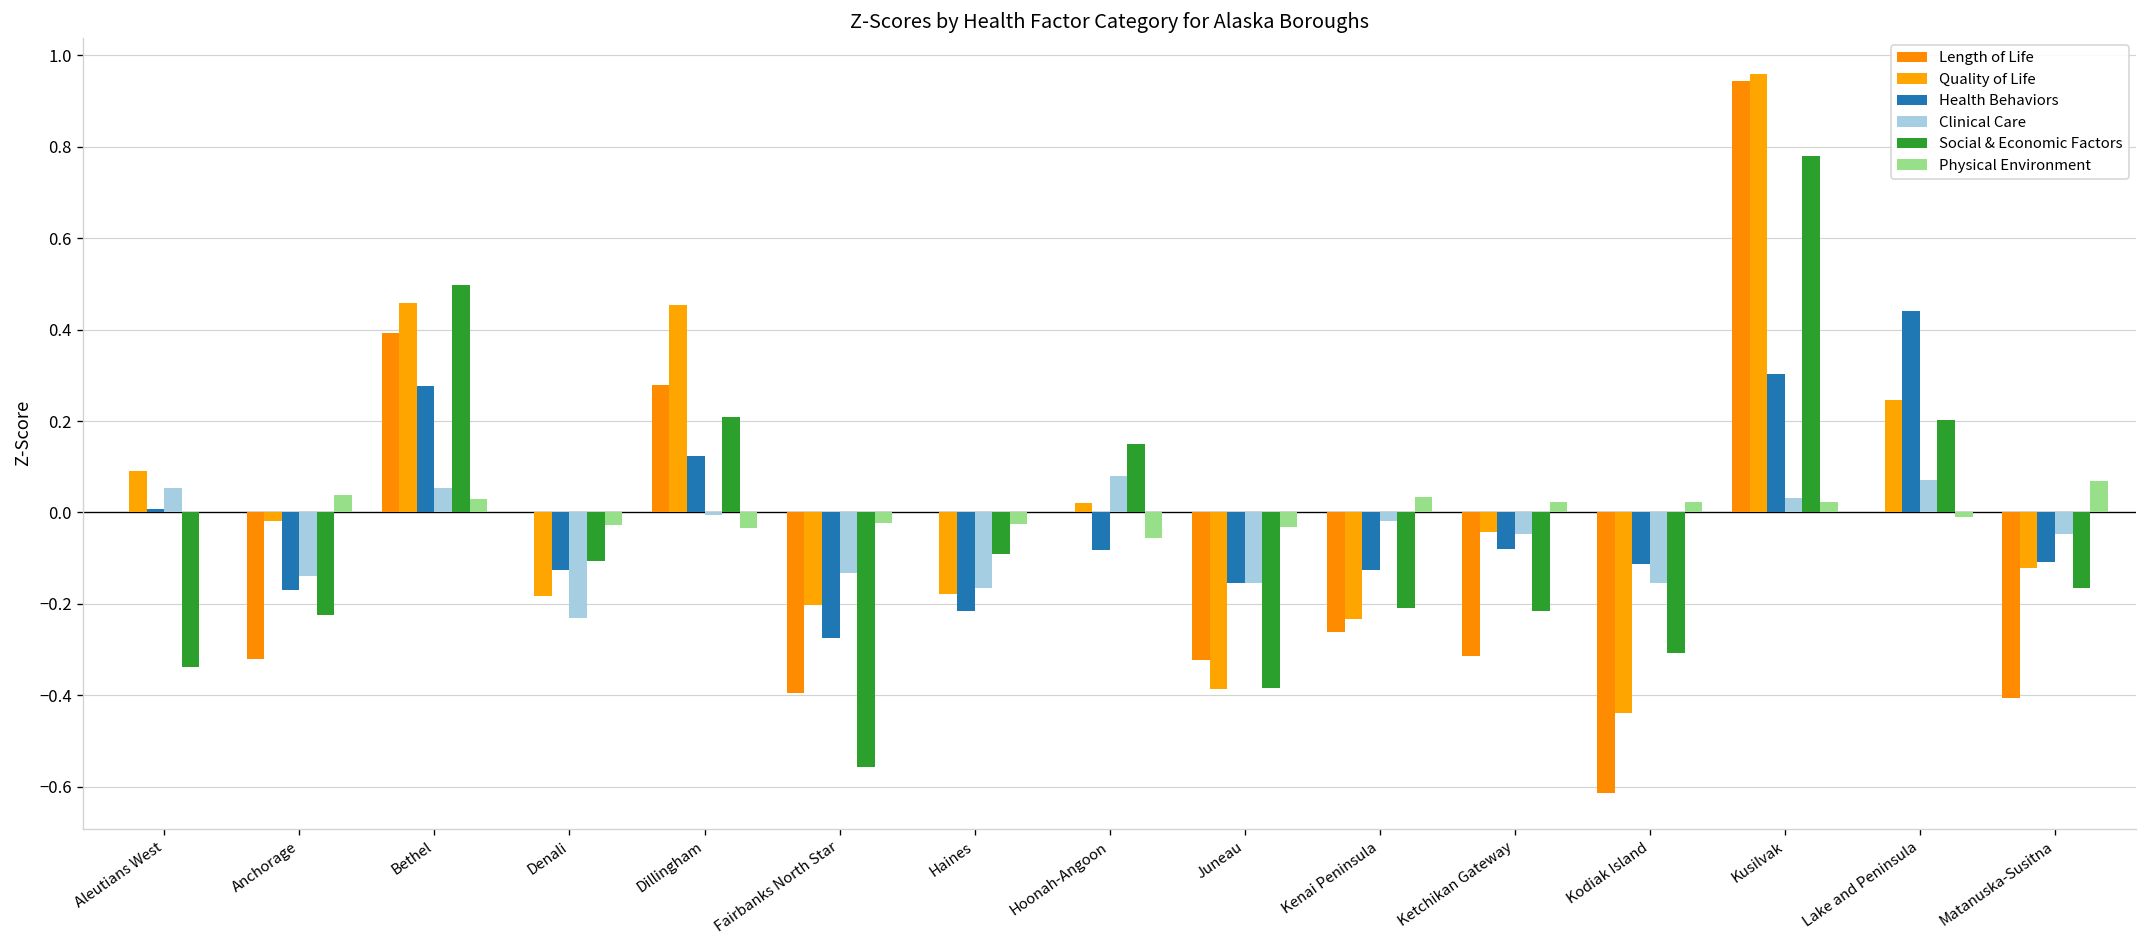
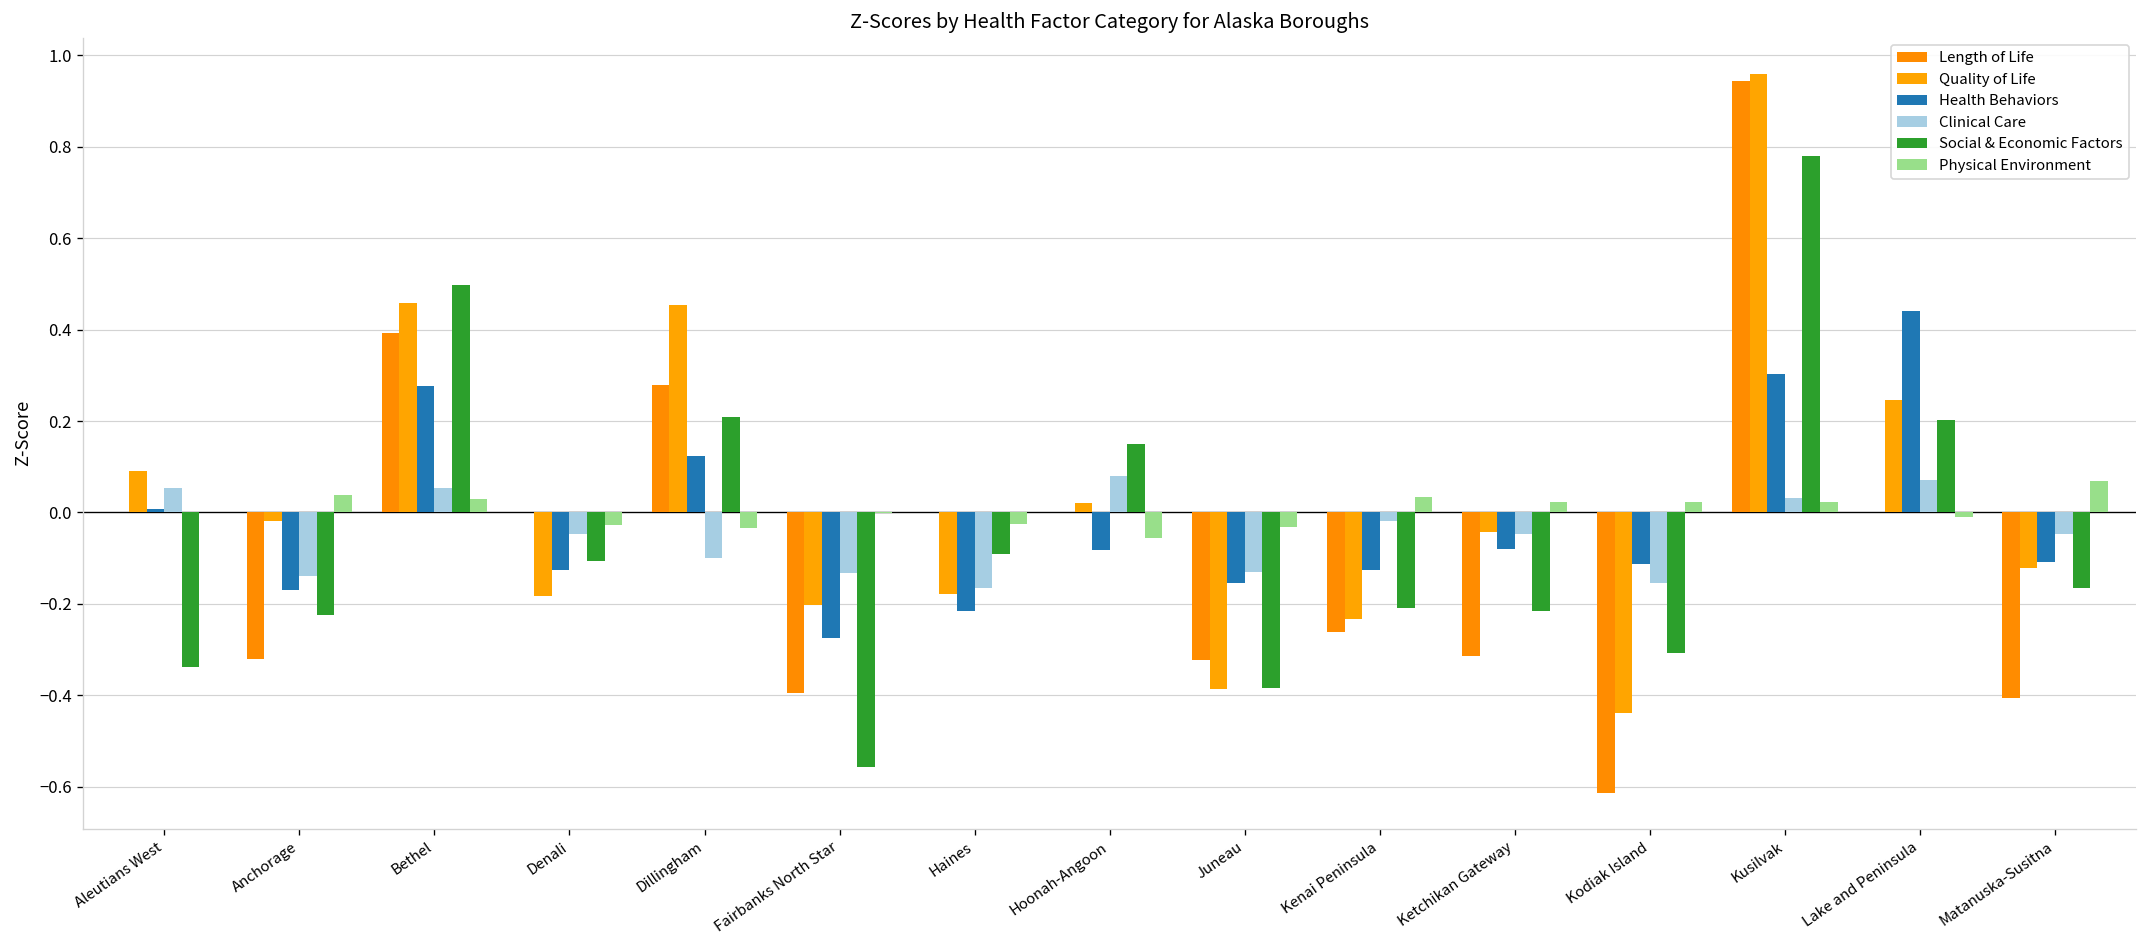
Clinical Care, Denali: -0.23 -> -0.05
Clinical Care, Dillingham: -0.01 -> -0.10
Physical Environment, Fairbanks North Star: -0.02 -> 0.00
Clinical Care, Juneau: -0.15 -> -0.13
